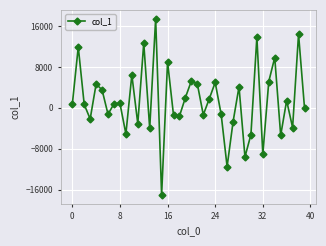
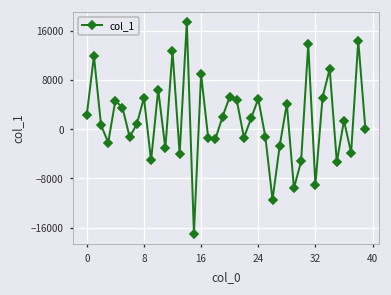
0: 1000 -> 2000
8: 1000 -> 5000
